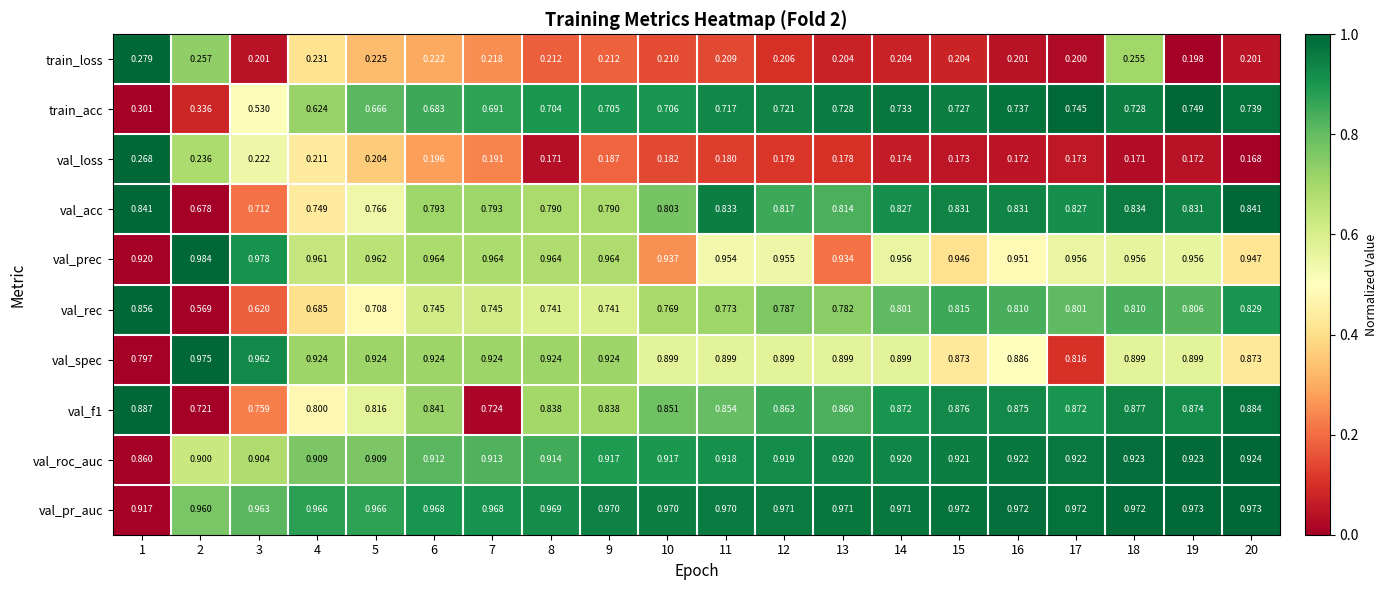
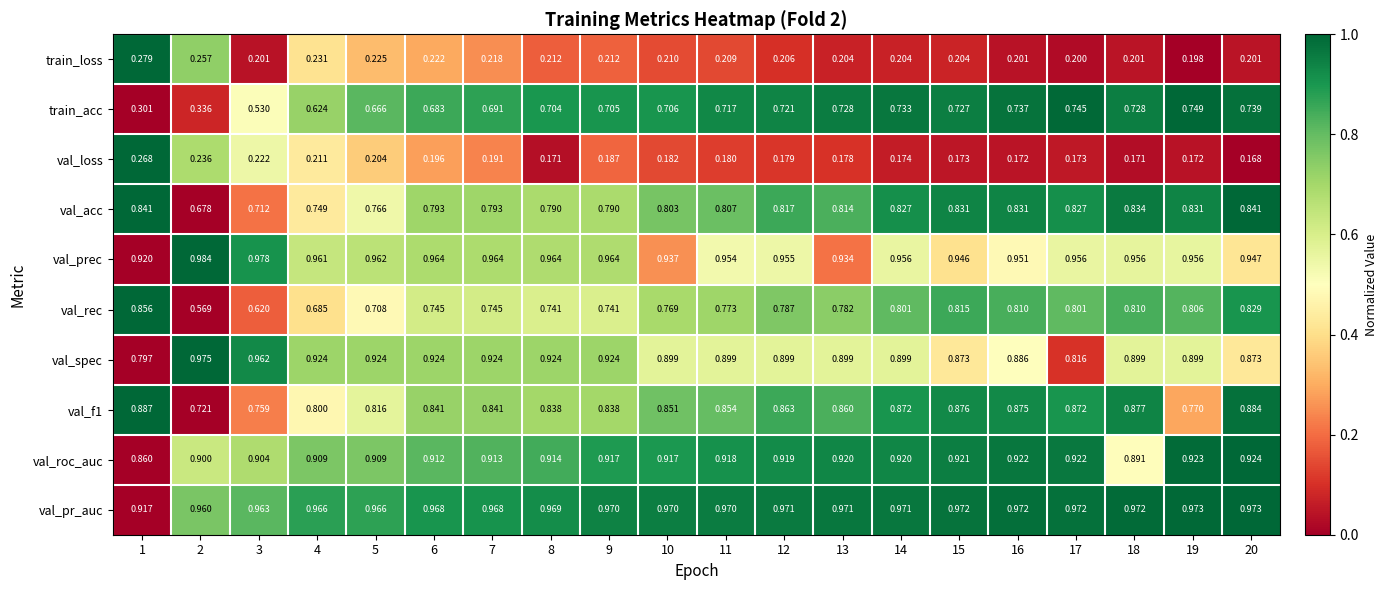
train_loss, 18: 0.255 -> 0.201
val_acc, 11: 0.833 -> 0.807
val_f1, 7: 0.724 -> 0.841
val_f1, 19: 0.874 -> 0.770
val_roc_auc, 18: 0.923 -> 0.891
